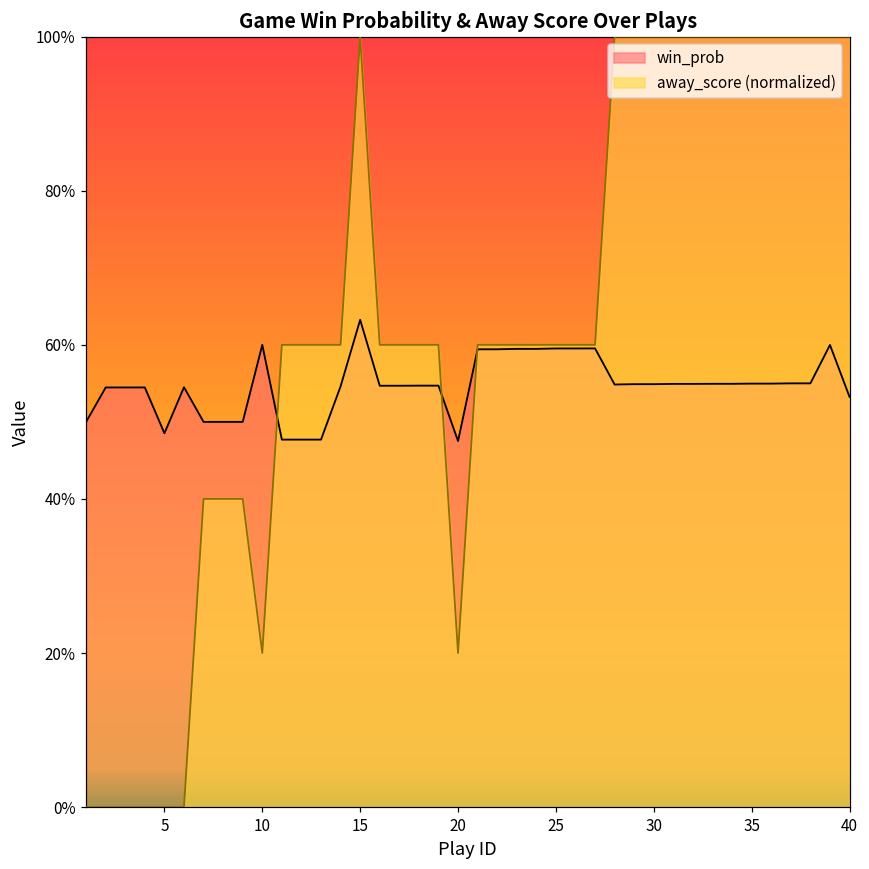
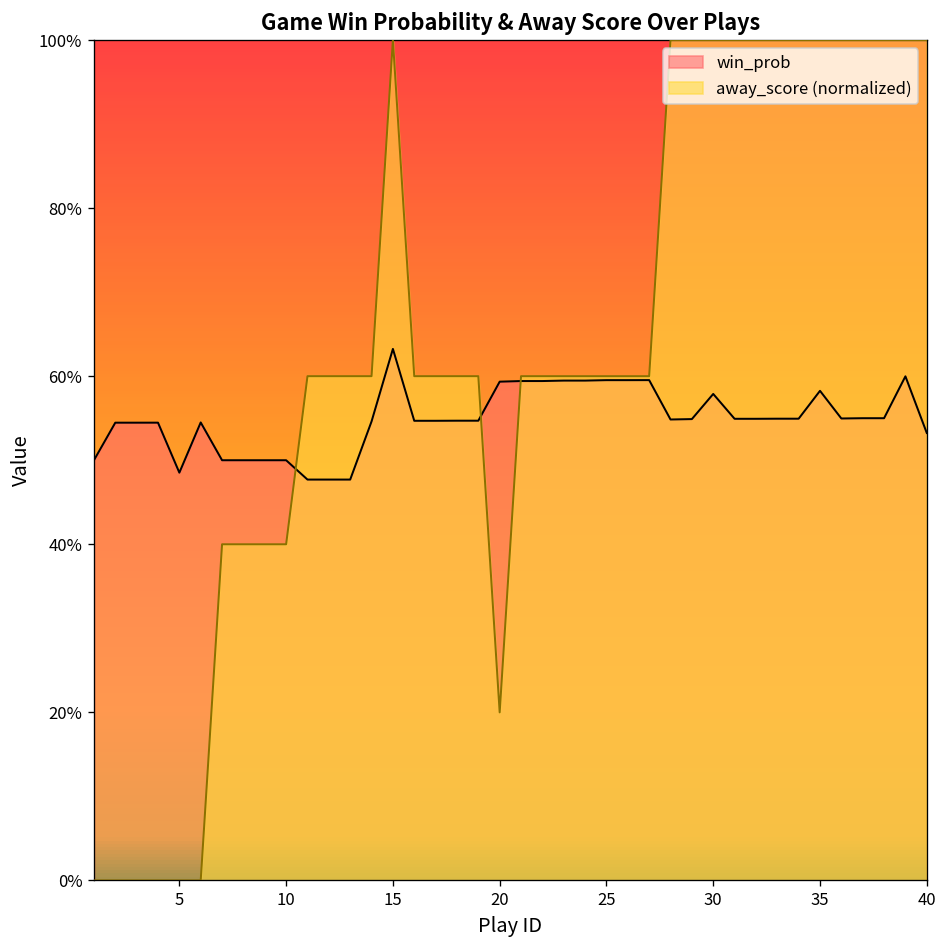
win_prob, 10: 60% -> 50%
away_score (normalized), 10: 20% -> 40%
win_prob, 20: 48% -> 59%
win_prob, 30: 55% -> 58%
win_prob, 35: 55% -> 58%
